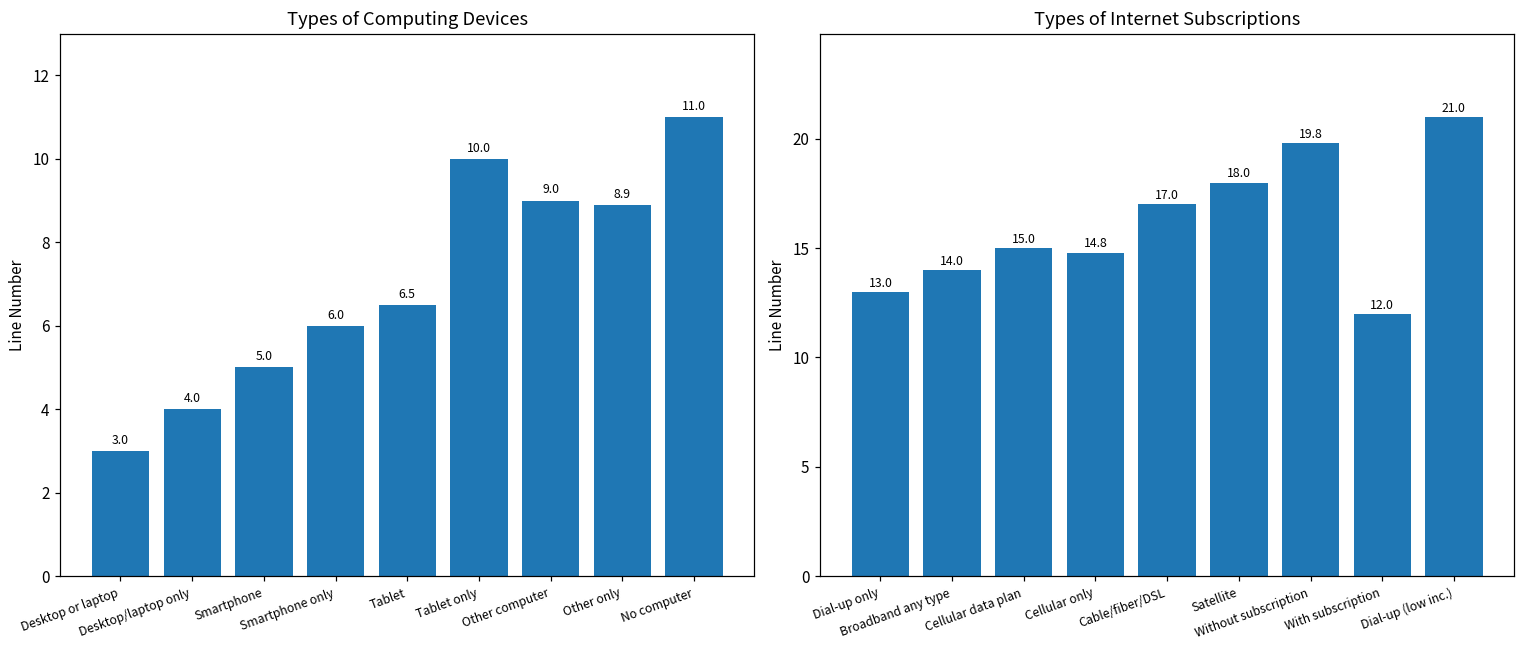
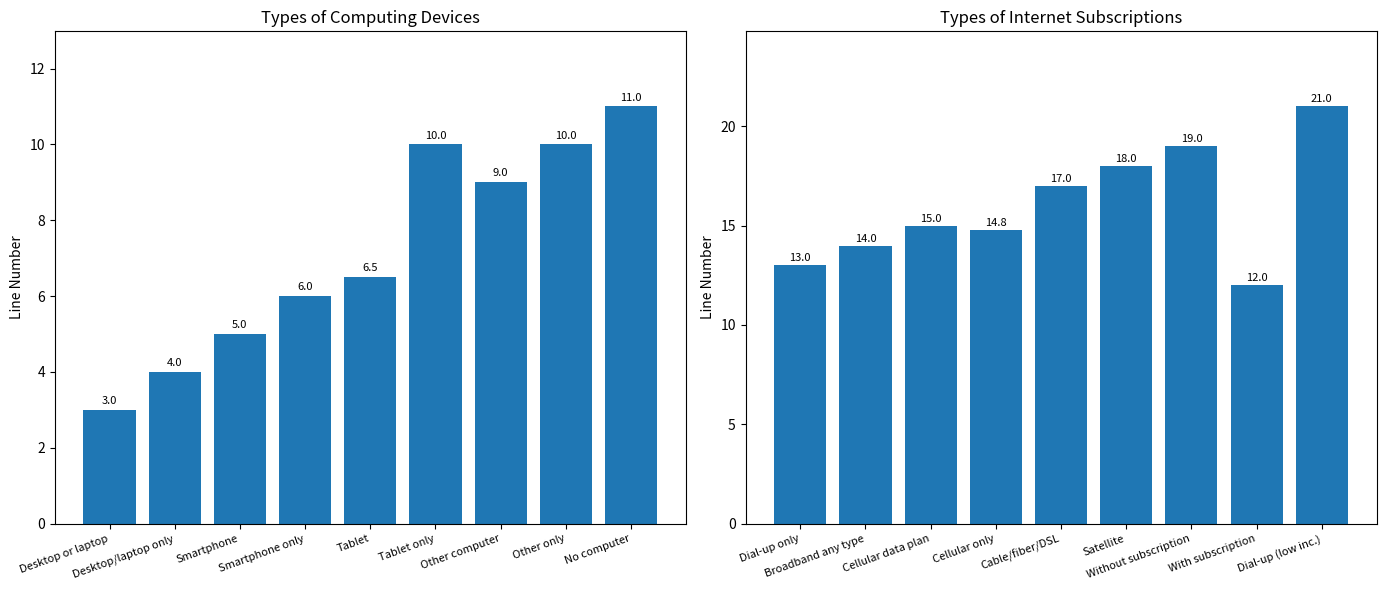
Types of Computing Devices, Other only: 8.9 -> 10.0
Types of Internet Subscriptions, Without subscription: 19.8 -> 19.0
